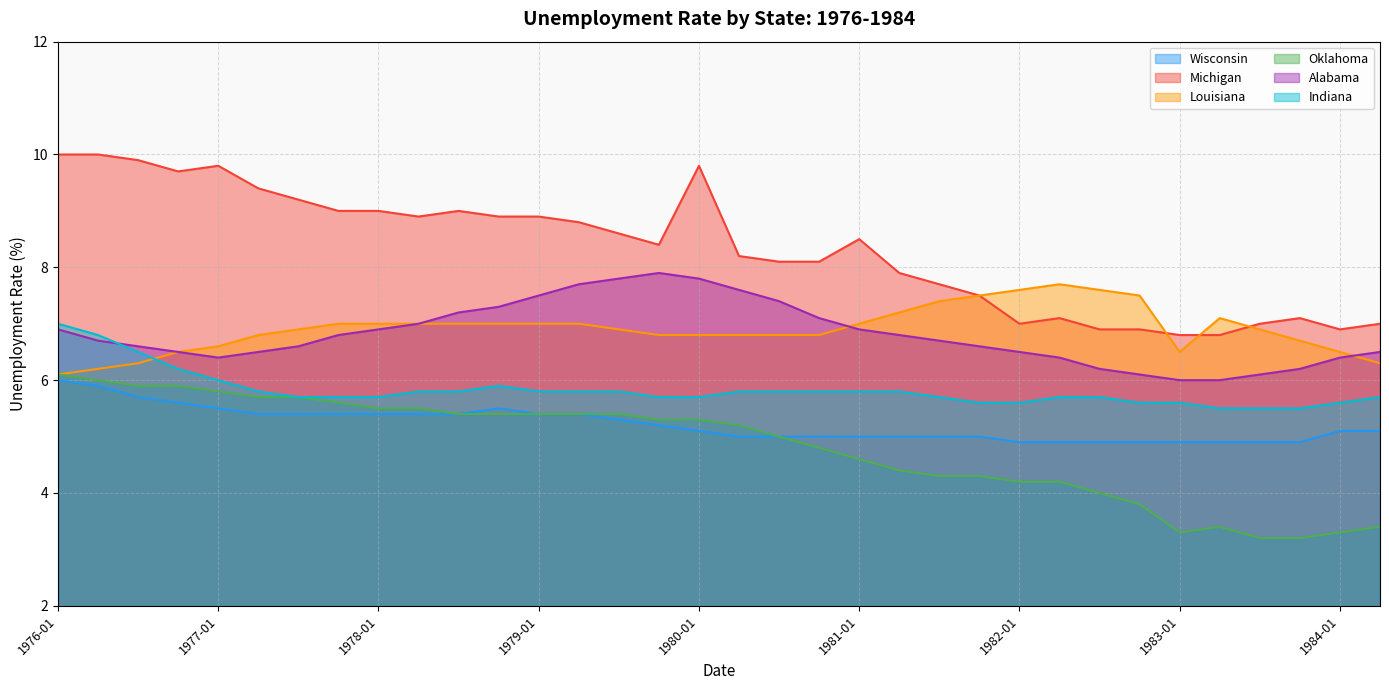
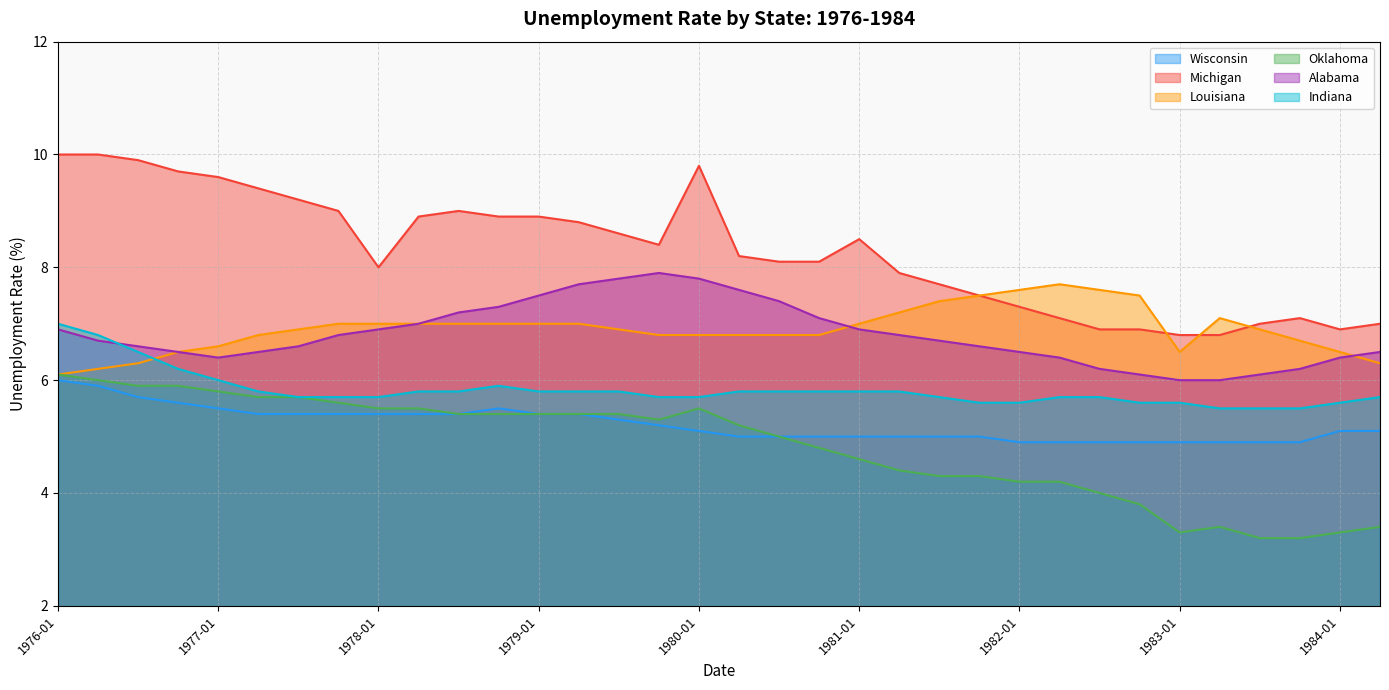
Michigan, 1977-01: 9.8 -> 9.6
Michigan, 1978-01: 9 -> 8
Oklahoma, 1980-01: 5.3 -> 5.5
Michigan, 1982-01: 7.0 -> 7.3
